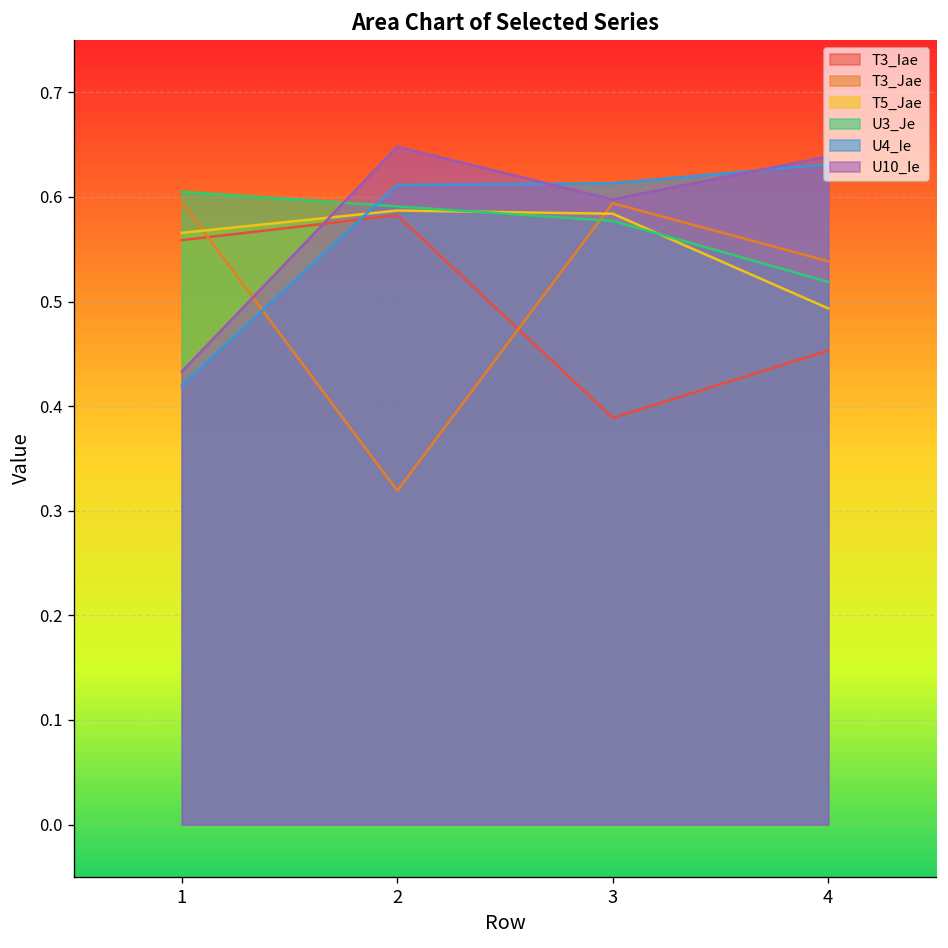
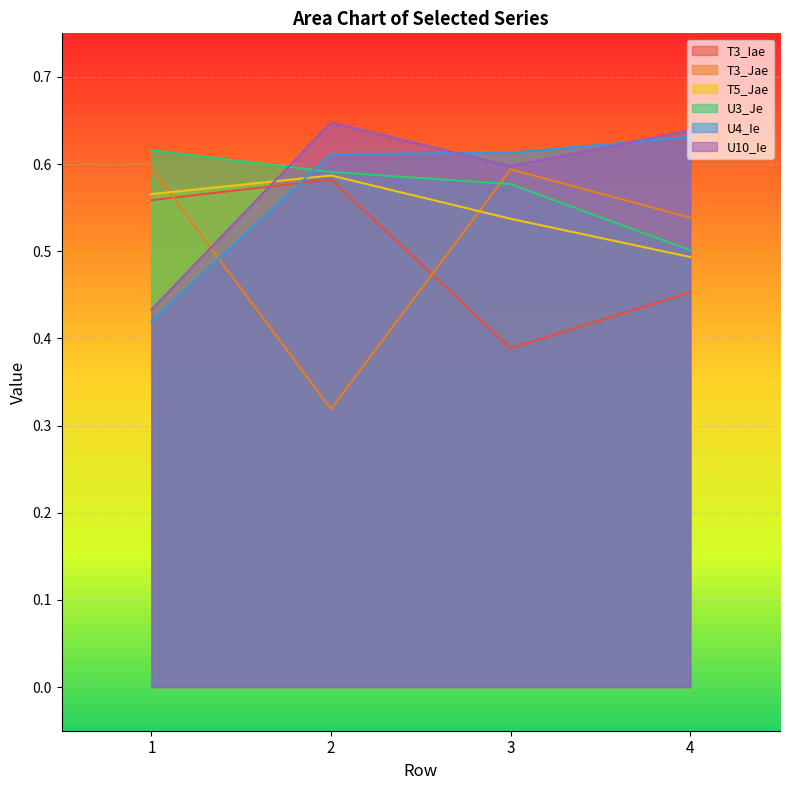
U3_Je, 1: 0.60 -> 0.62
T5_Jae, 3: 0.58 -> 0.54
U3_Je, 4: 0.52 -> 0.50
